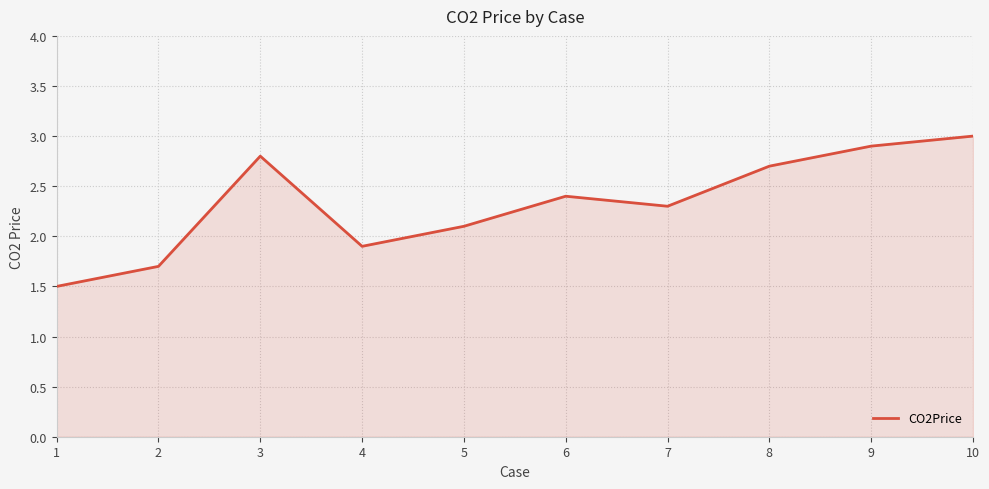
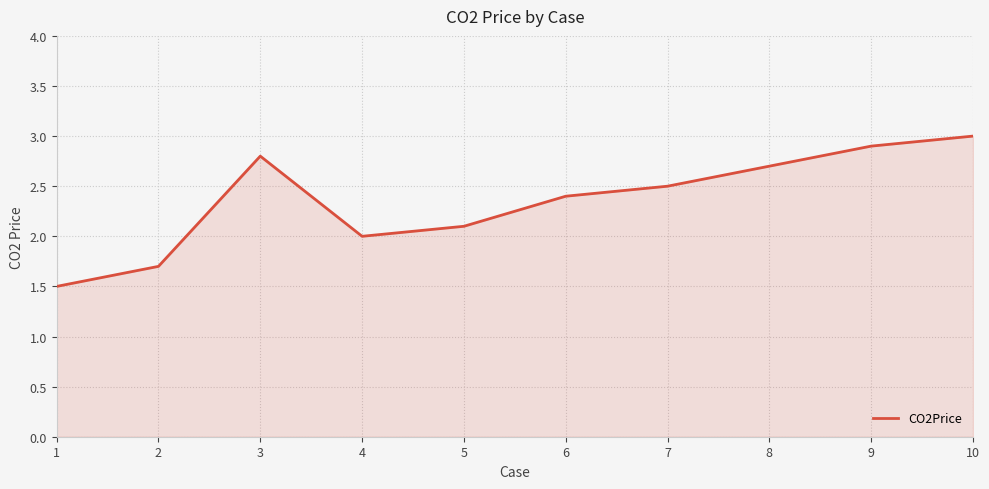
4: 1.9 -> 2.0
7: 2.3 -> 2.5
